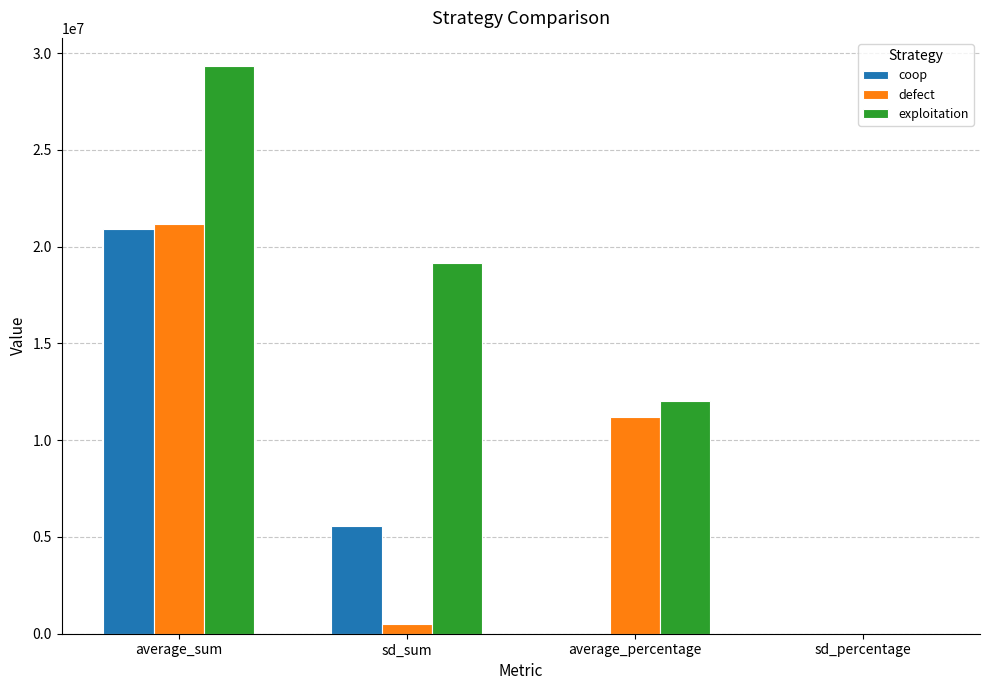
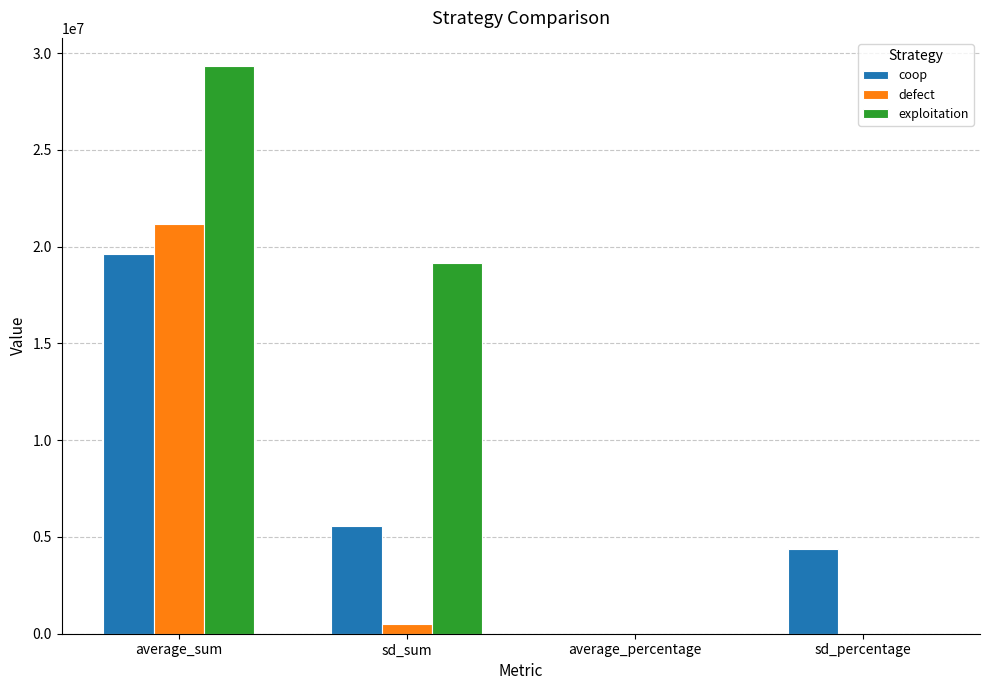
coop, average_sum: 20900000 -> 19600000
defect, average_percentage: 11200000 -> 0
exploitation, average_percentage: 12000000 -> 0
coop, sd_percentage: 0 -> 4400000
